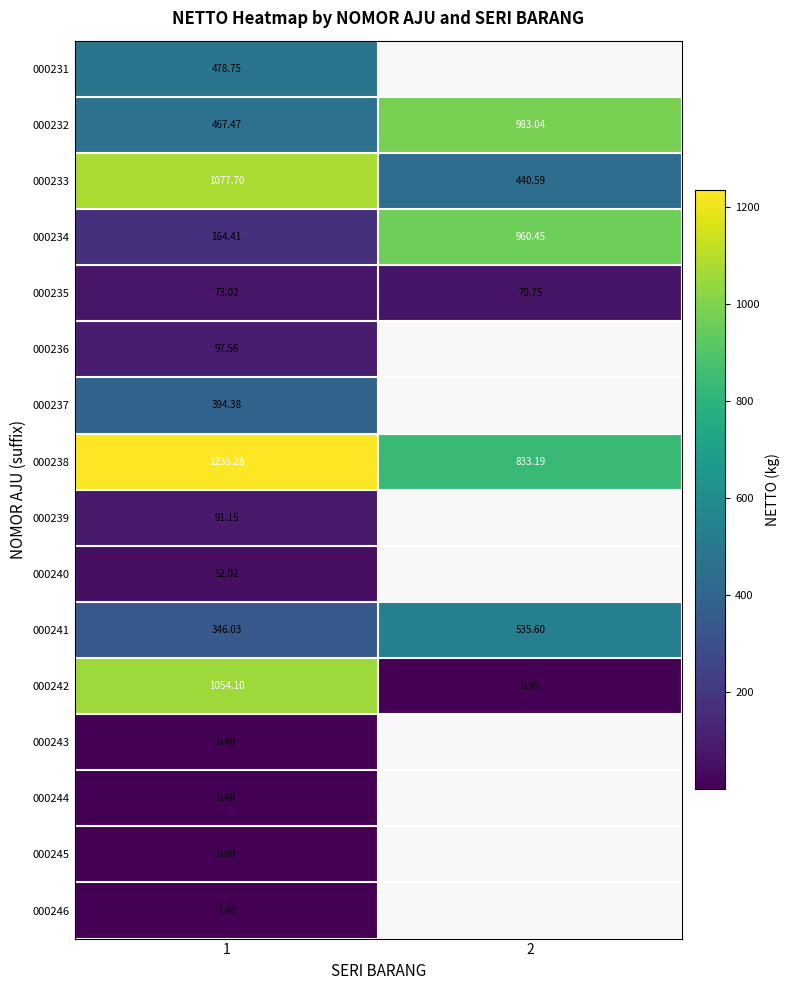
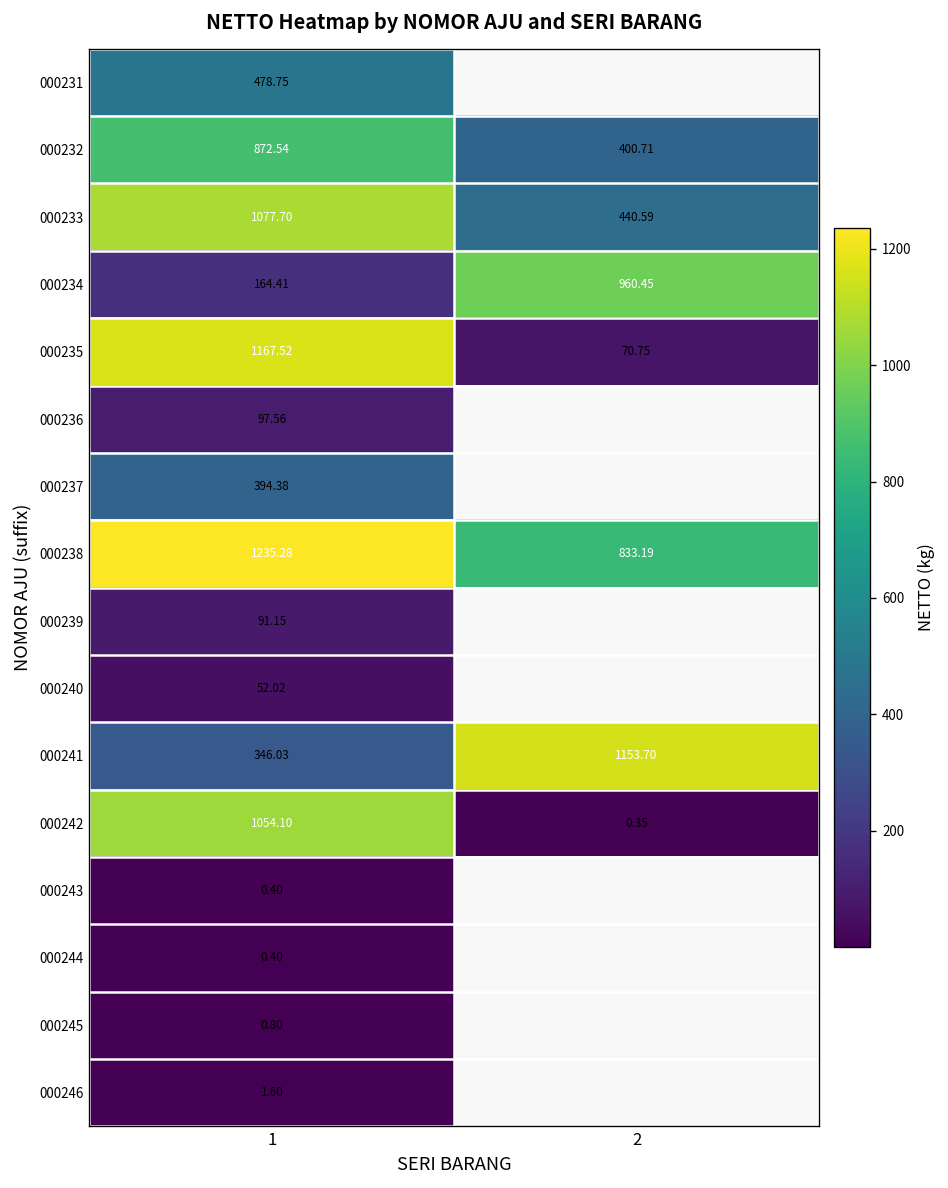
000232, 1: 467.47 -> 872.54
000232, 2: 983.04 -> 400.71
000235, 1: 73.02 -> 1167.52
000241, 2: 535.60 -> 1153.70
